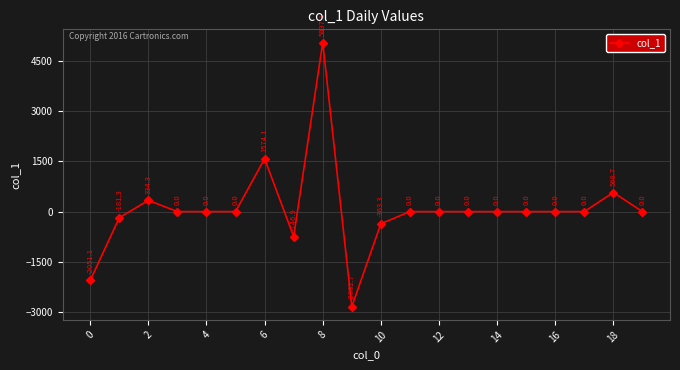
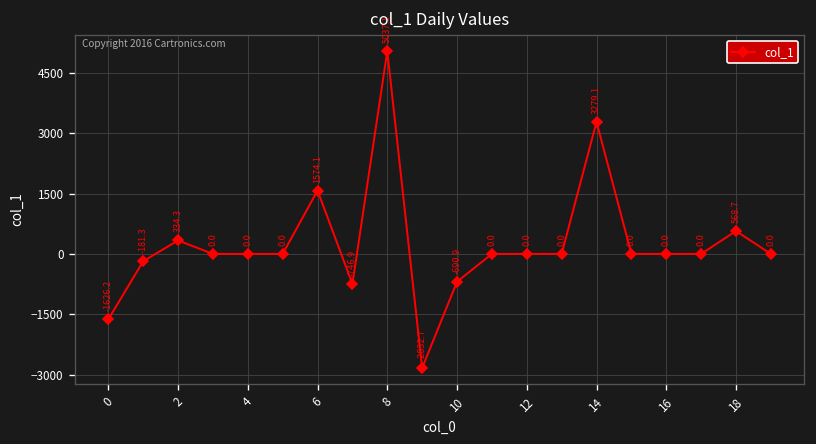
0: -2051.1 -> -1626.2
10: -363.3 -> -690.9
14: 0.0 -> 3279.1
